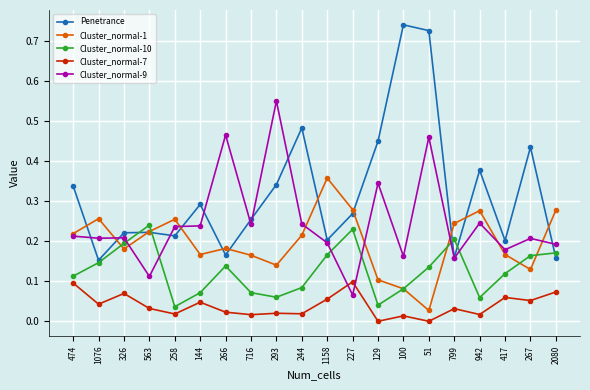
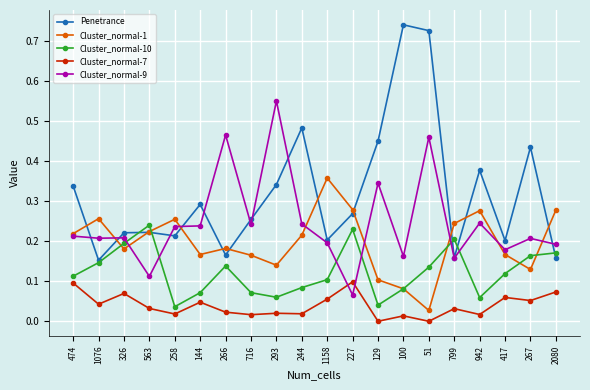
Cluster_normal-10, 1158: 0.17 -> 0.10
